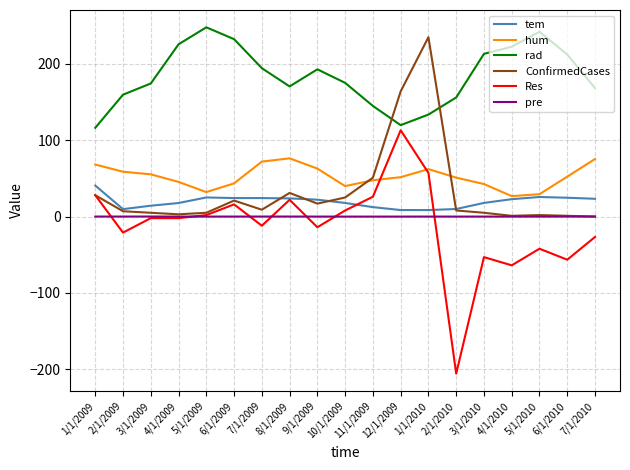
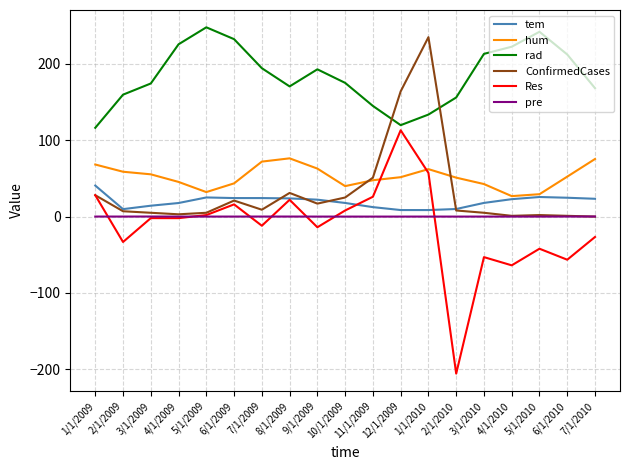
Res, 2/1/2009: -20 -> -30
